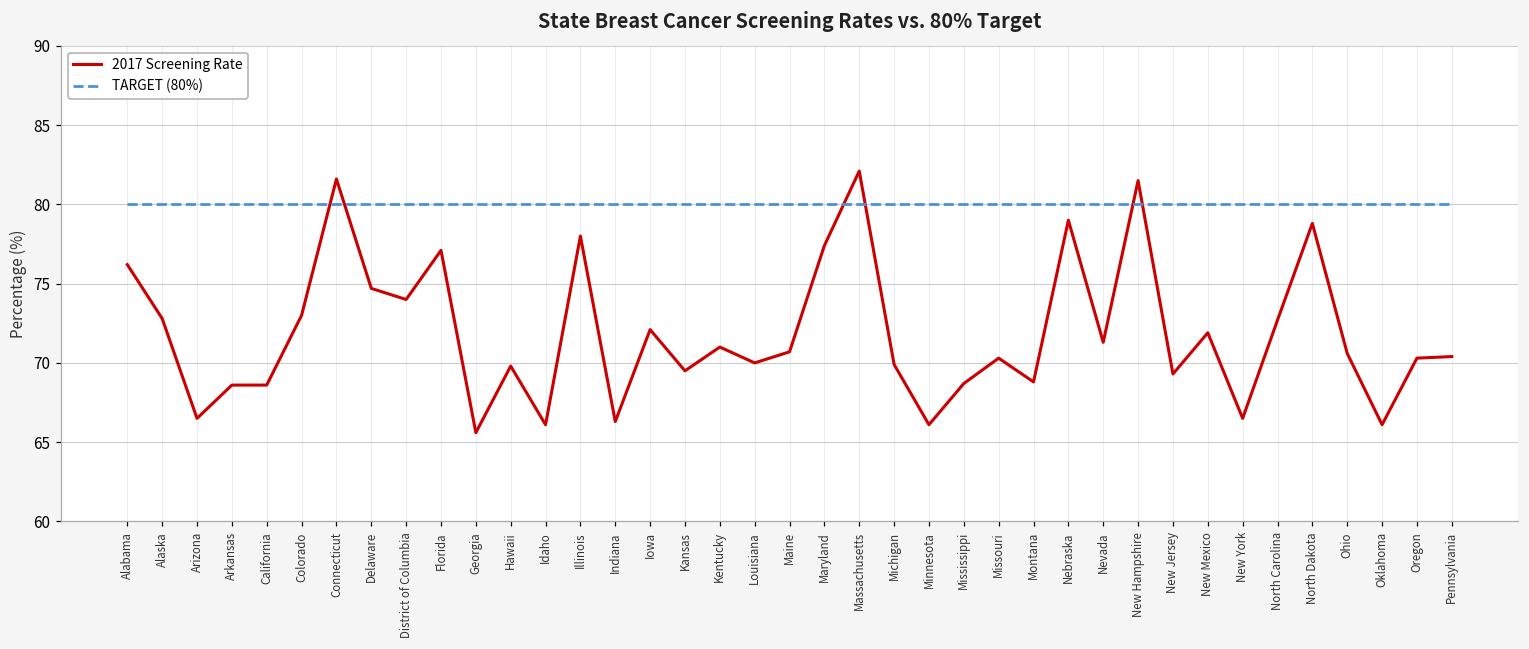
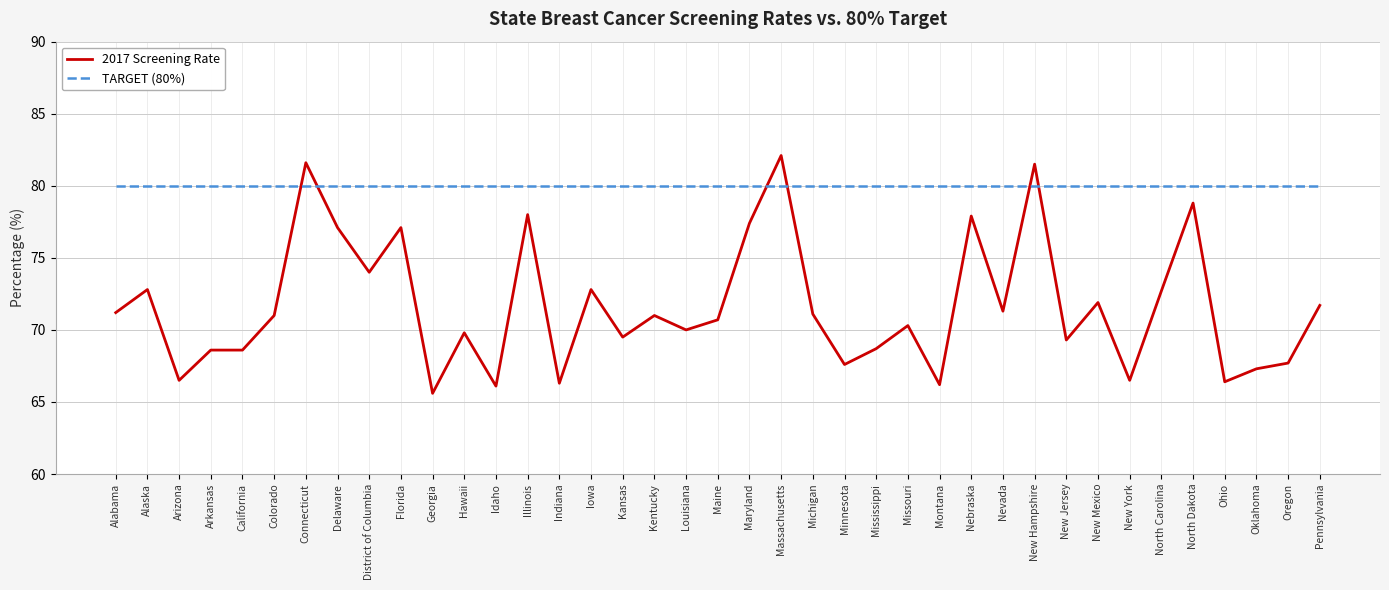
2017 Screening Rate, Alabama: 76.2 -> 71.2
2017 Screening Rate, Colorado: 73 -> 71
2017 Screening Rate, Delaware: 74.7 -> 77.1
2017 Screening Rate, Iowa: 72.1 -> 72.8
2017 Screening Rate, Michigan: 69.9 -> 71.1
2017 Screening Rate, Minnesota: 66.1 -> 67.6
2017 Screening Rate, Montana: 68.8 -> 66.2
2017 Screening Rate, Nebraska: 79.0 -> 77.9
2017 Screening Rate, Ohio: 70.6 -> 66.4
2017 Screening Rate, Oklahoma: 66.1 -> 67.3
2017 Screening Rate, Oregon: 70.3 -> 67.7
2017 Screening Rate, Pennsylvania: 70.4 -> 71.7
